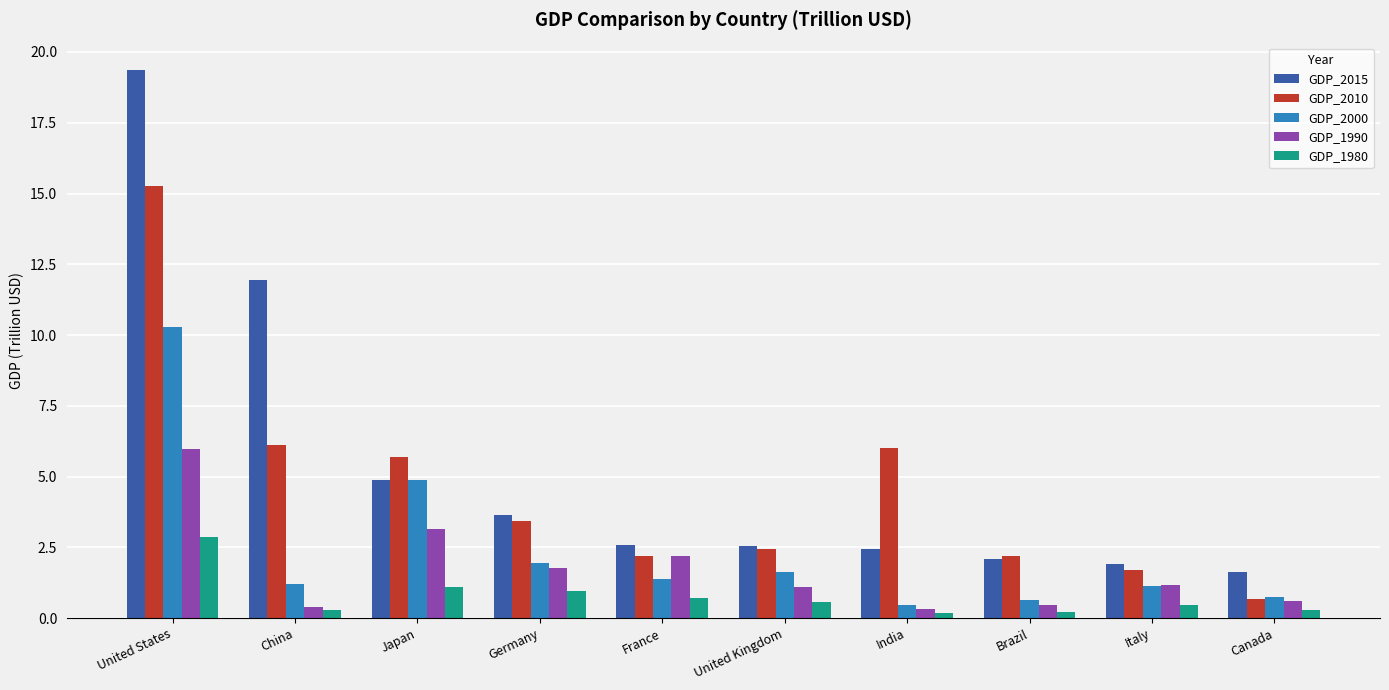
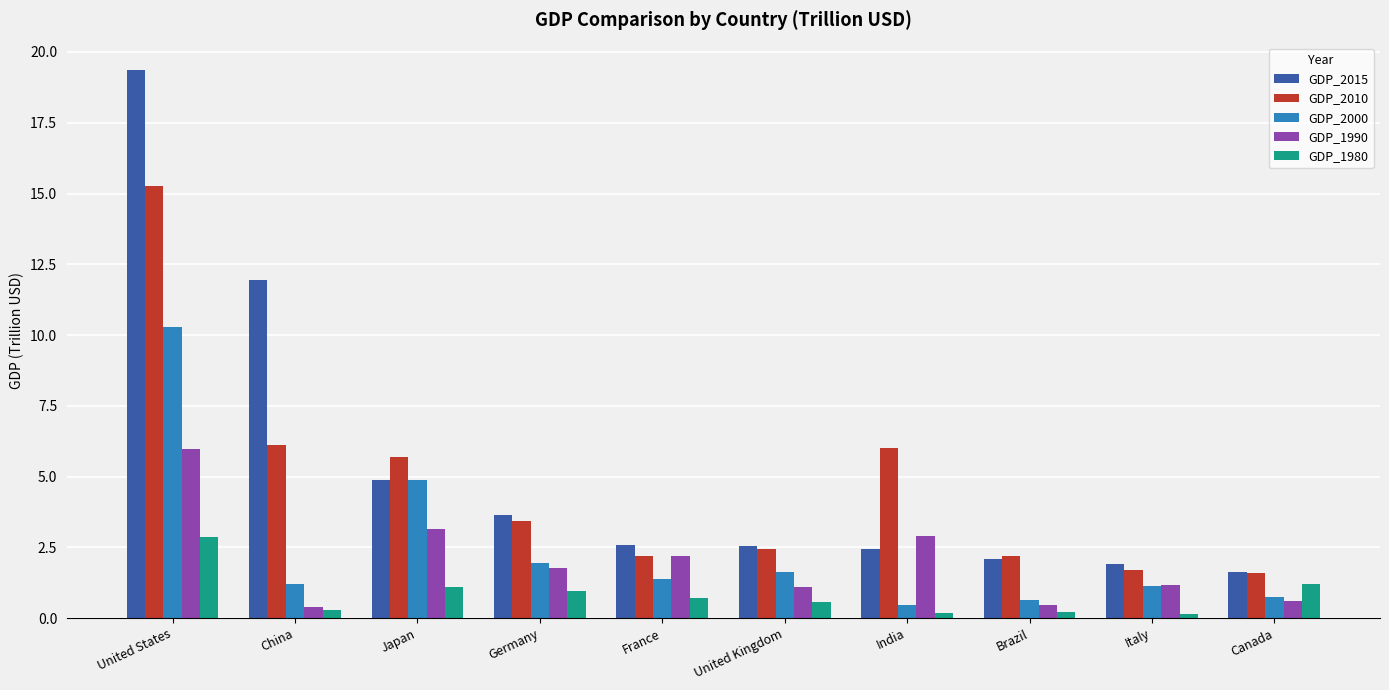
GDP_1990, India: 0.3 -> 2.9
GDP_1980, Italy: 0.5 -> 0.1
GDP_2010, Canada: 0.7 -> 1.6
GDP_1980, Canada: 0.3 -> 1.2
